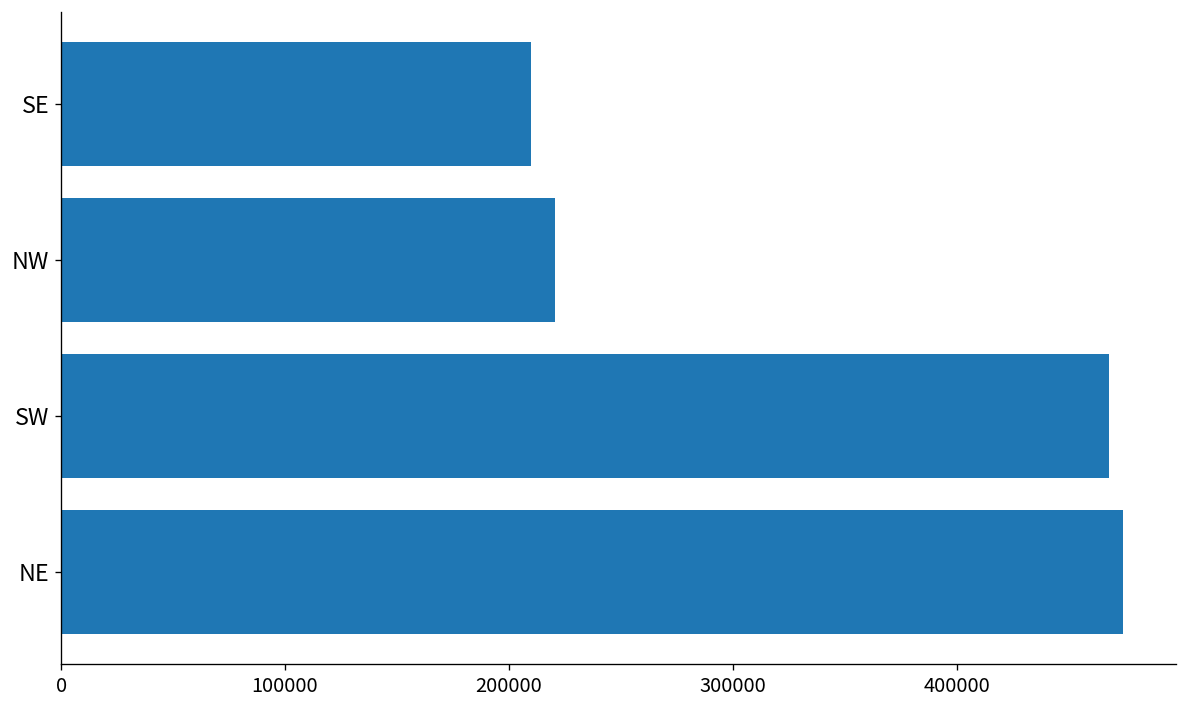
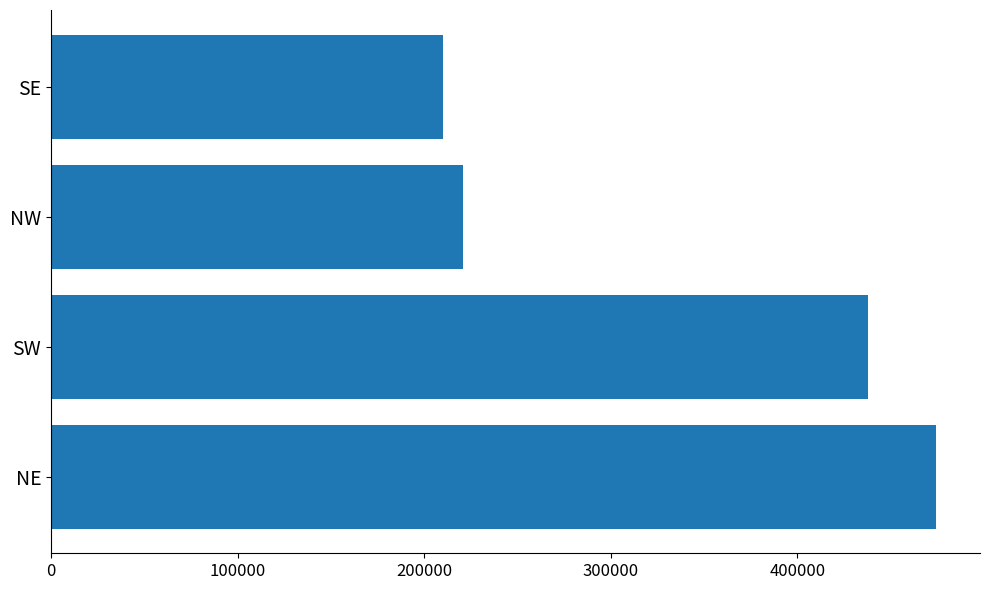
SW: 468000 -> 438000
